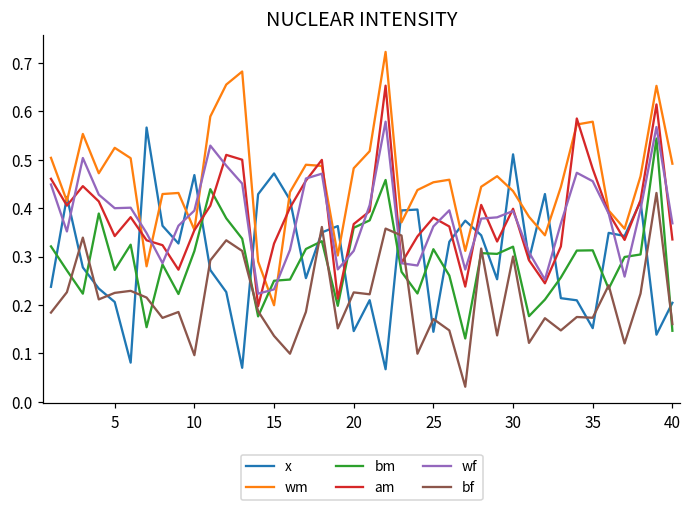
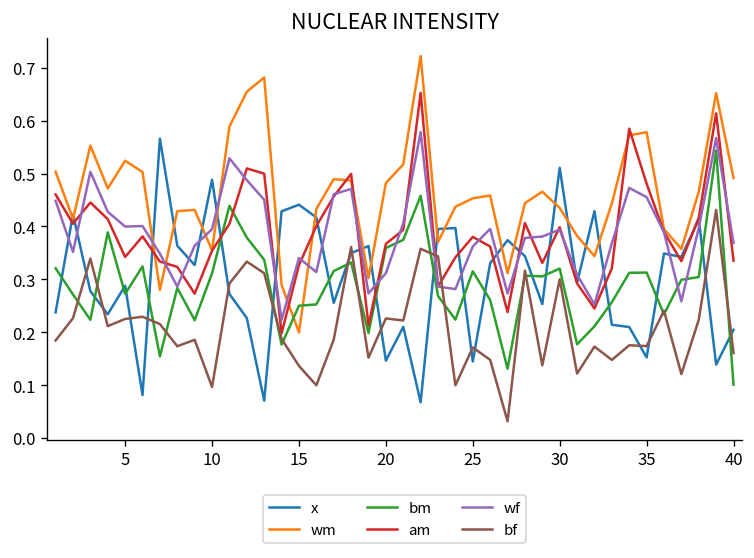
x, 5: 0.21 -> 0.29
x, 10: 0.47 -> 0.49
x, 15: 0.47 -> 0.44
wf, 15: 0.23 -> 0.34
bm, 40: 0.15 -> 0.10
